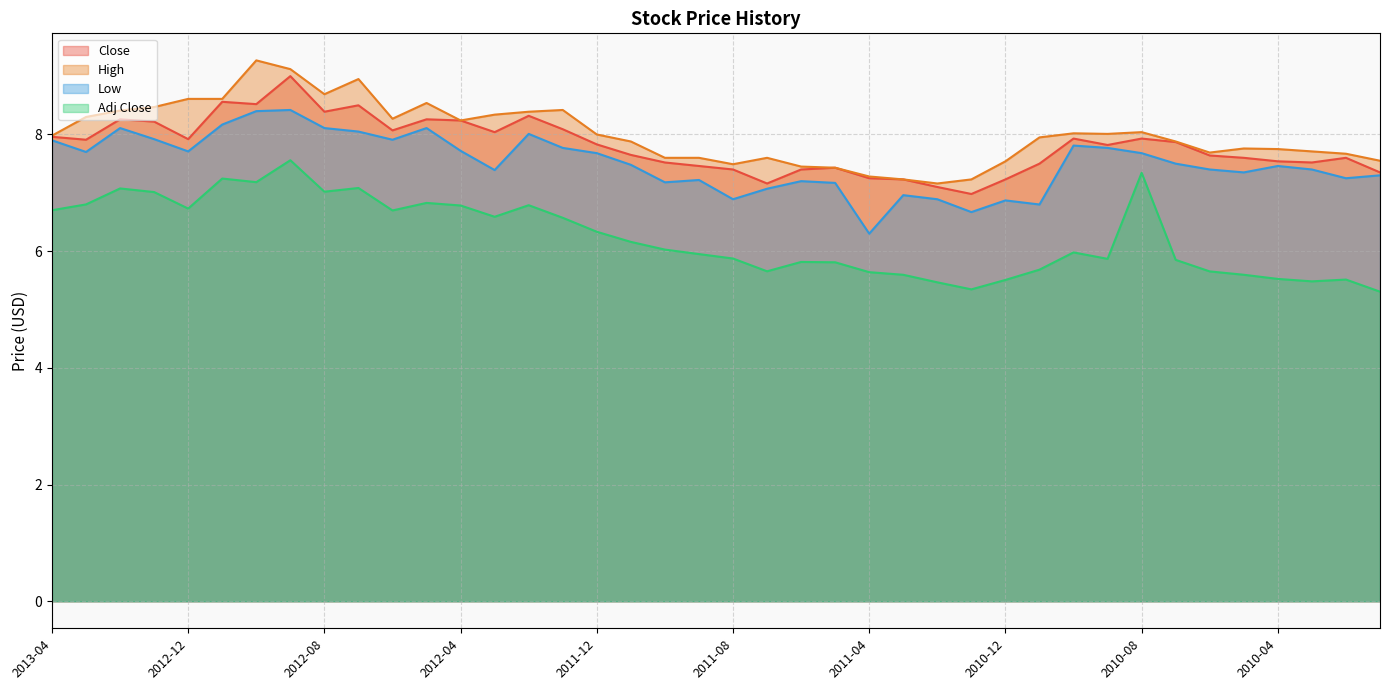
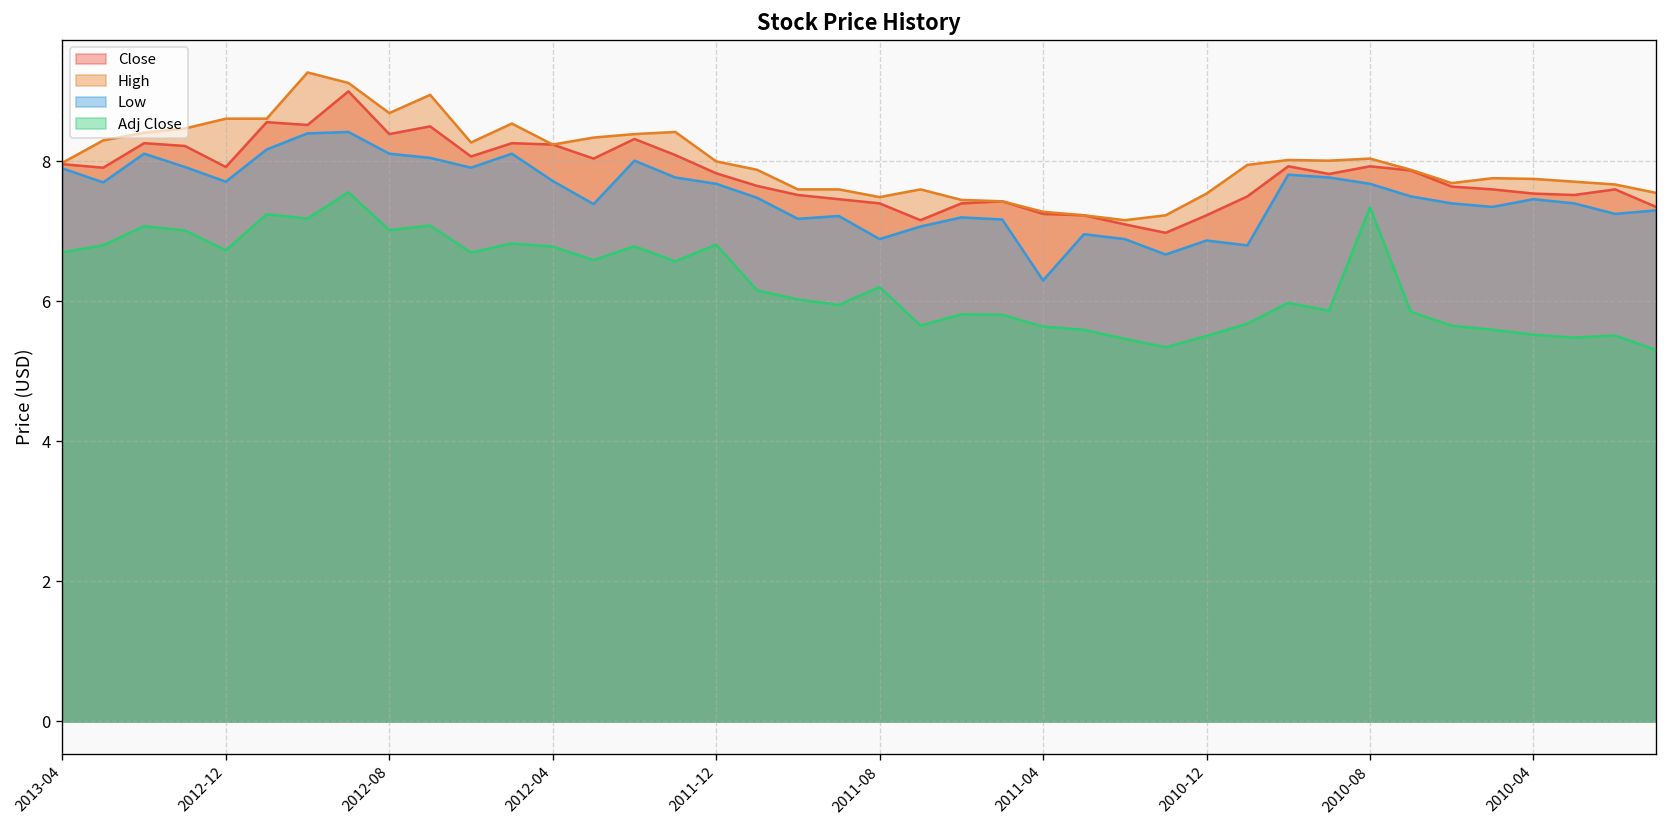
Adj Close, 2011-12: 6.3 -> 6.8
Adj Close, 2011-08: 5.9 -> 6.2
